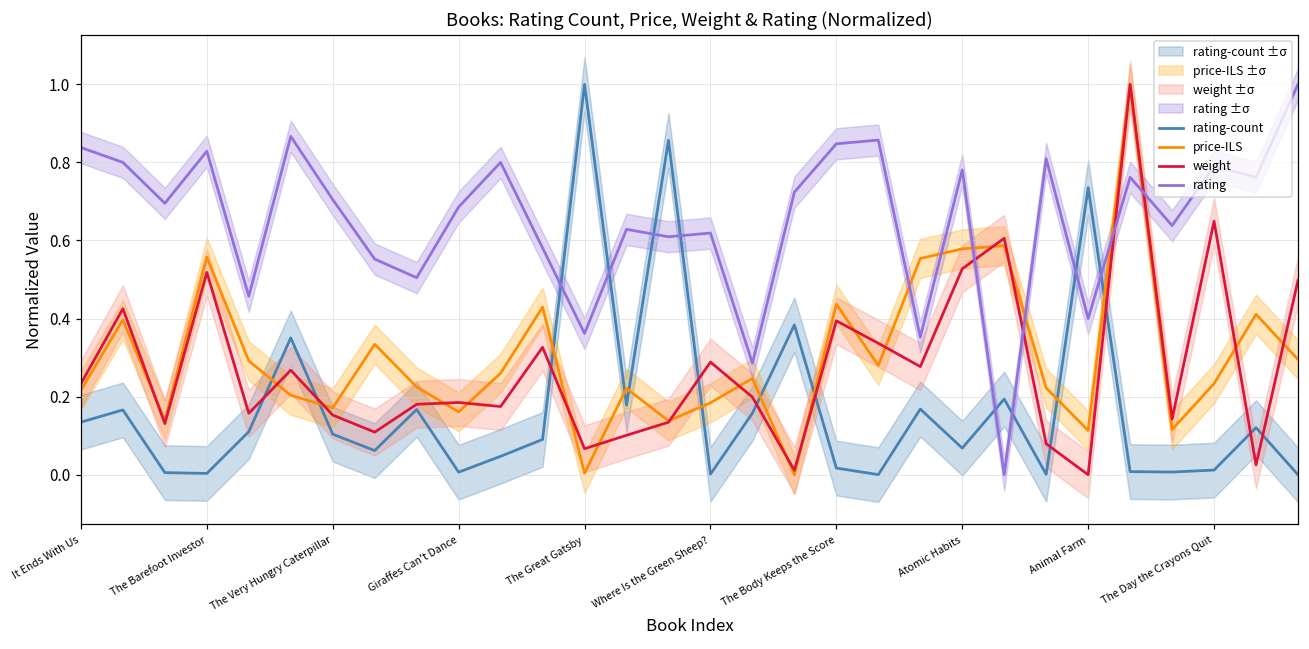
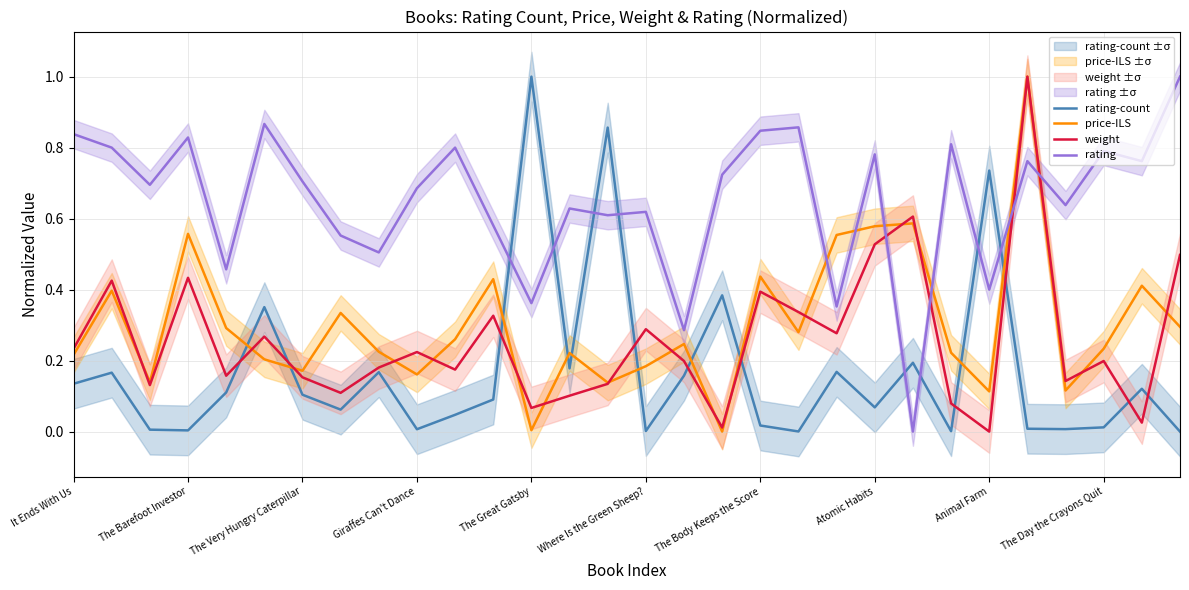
weight, The Barefoot Investor: 0.52 -> 0.43
weight, Giraffes Can't Dance: 0.19 -> 0.22
weight, The Day the Crayons Quit: 0.65 -> 0.20
